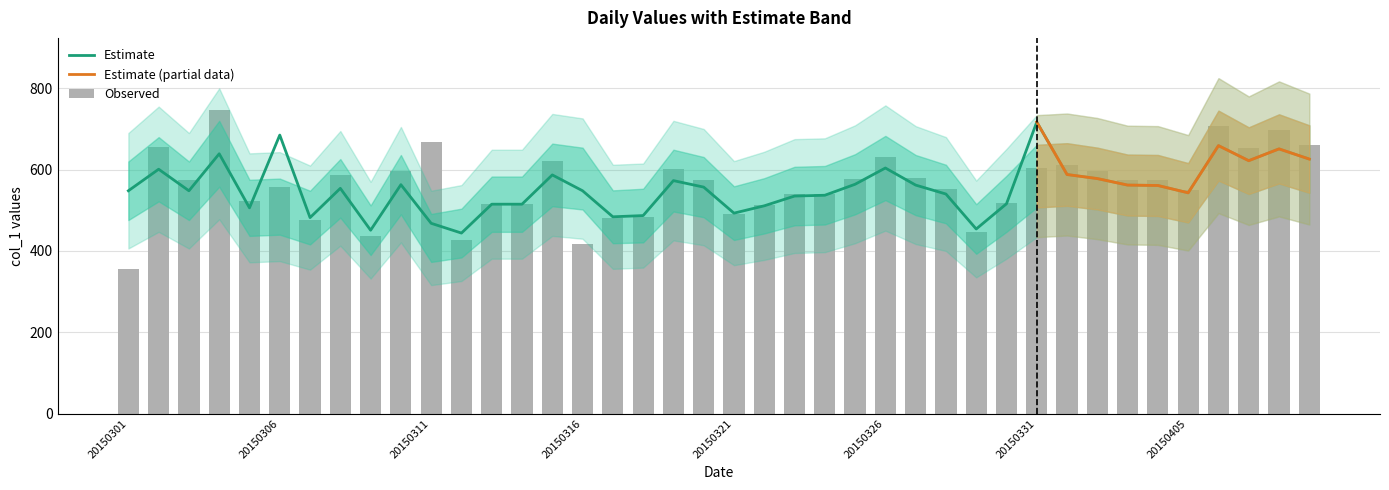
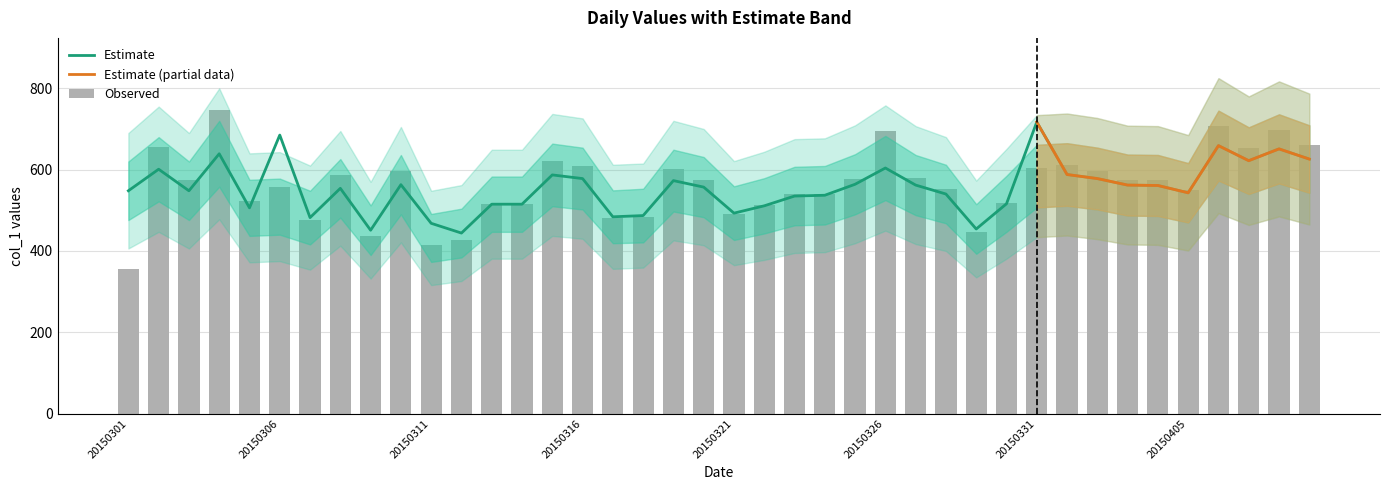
Observed, 20150311: 670 -> 420
Estimate, 20150316: 550 -> 580
Observed, 20150316: 420 -> 610
Observed, 20150326: 630 -> 700
